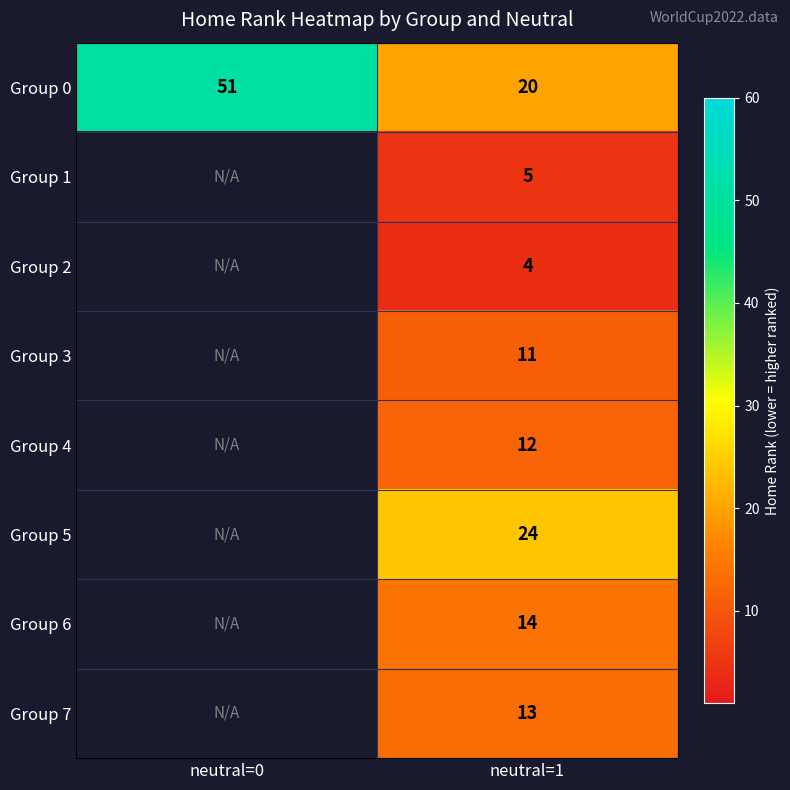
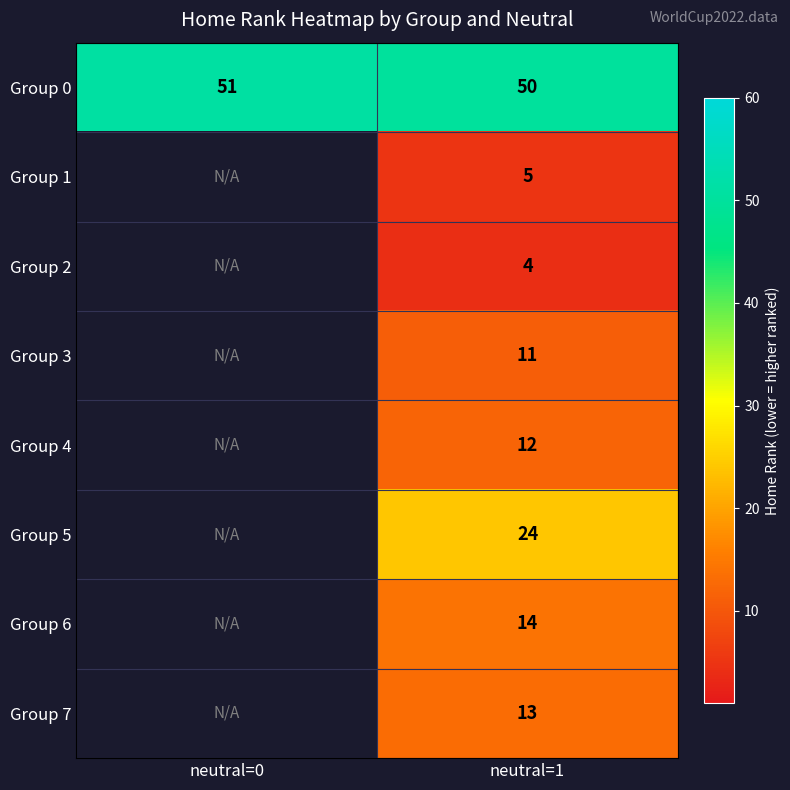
Group 0, neutral=1: 20 -> 50
